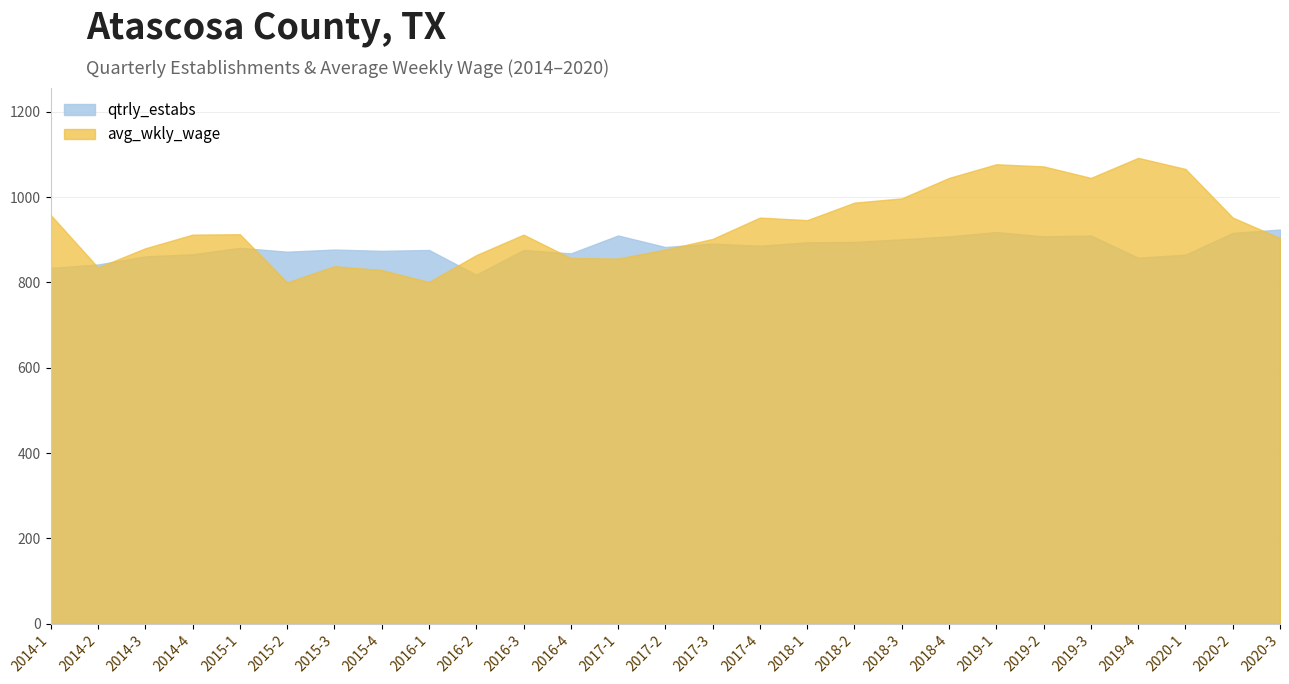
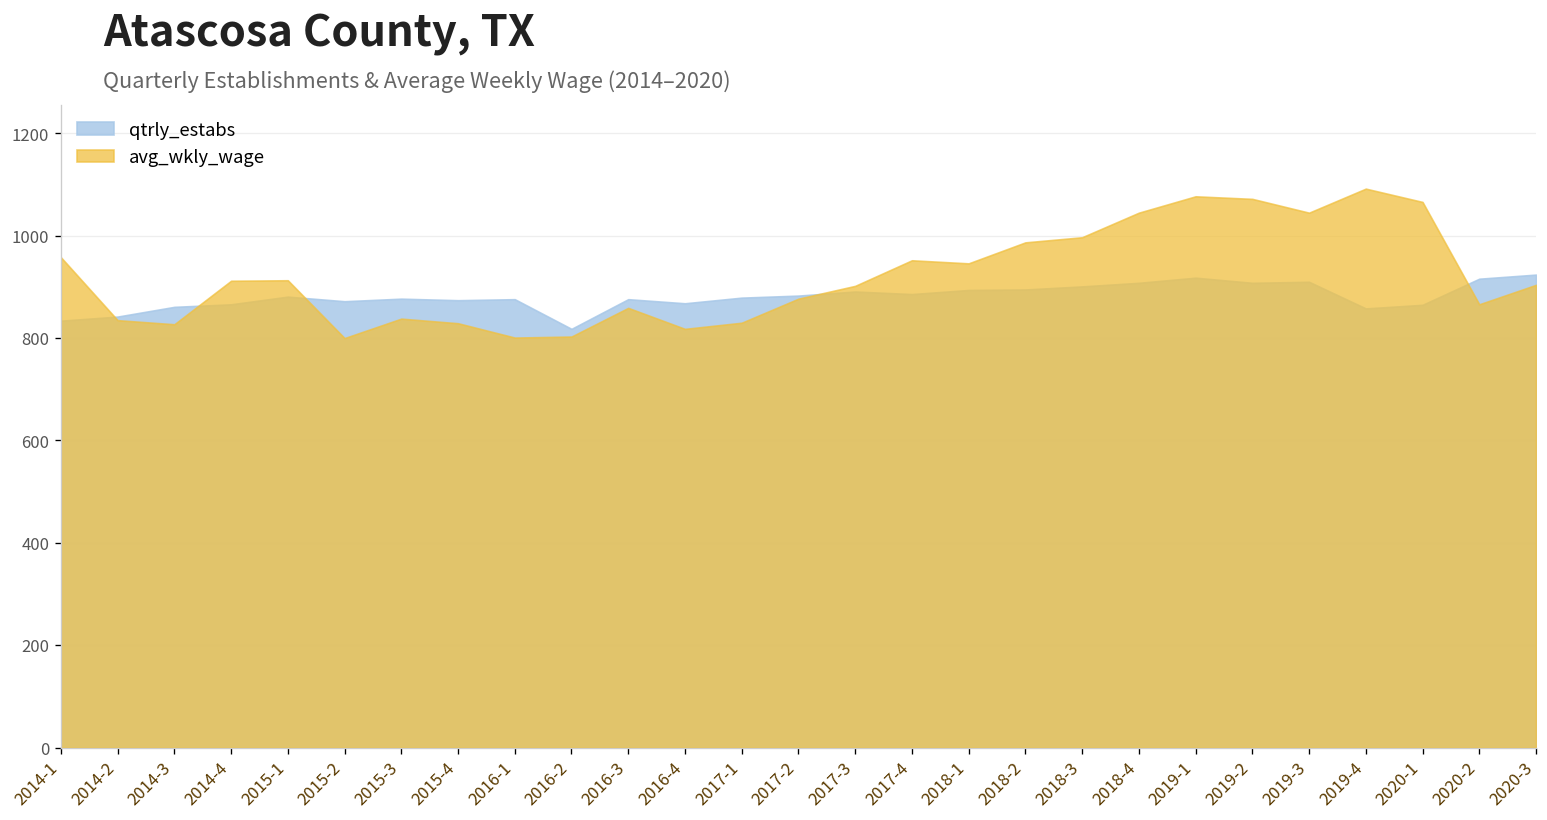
avg_wkly_wage, 2014-3: 880 -> 830
avg_wkly_wage, 2016-2: 860 -> 800
avg_wkly_wage, 2016-3: 910 -> 860
avg_wkly_wage, 2016-4: 860 -> 820
qtrly_estabs, 2017-1: 910 -> 880
avg_wkly_wage, 2017-1: 860 -> 830
avg_wkly_wage, 2020-2: 950 -> 870
